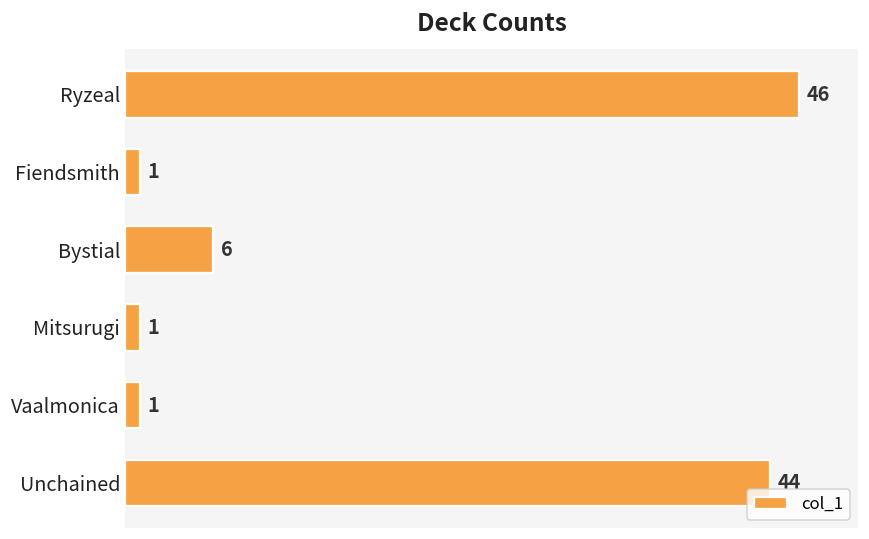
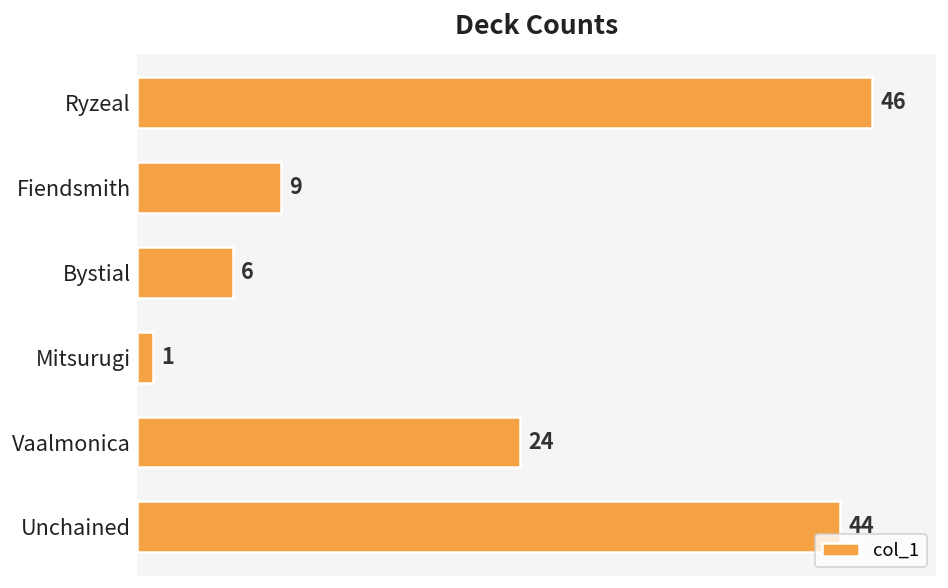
Fiendsmith: 1 -> 9
Vaalmonica: 1 -> 24
